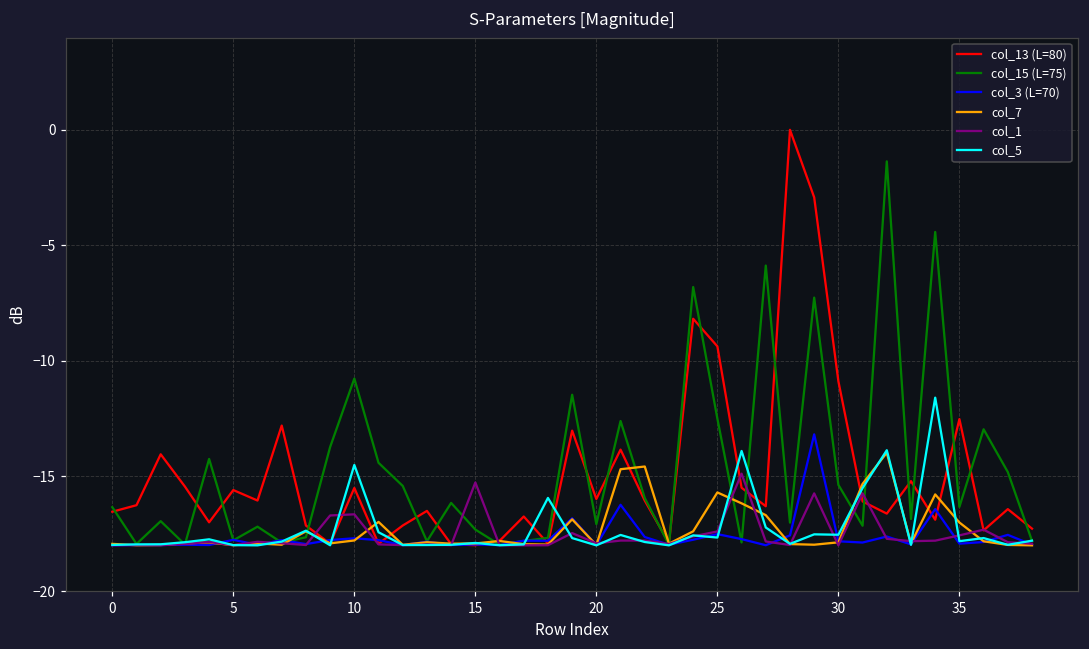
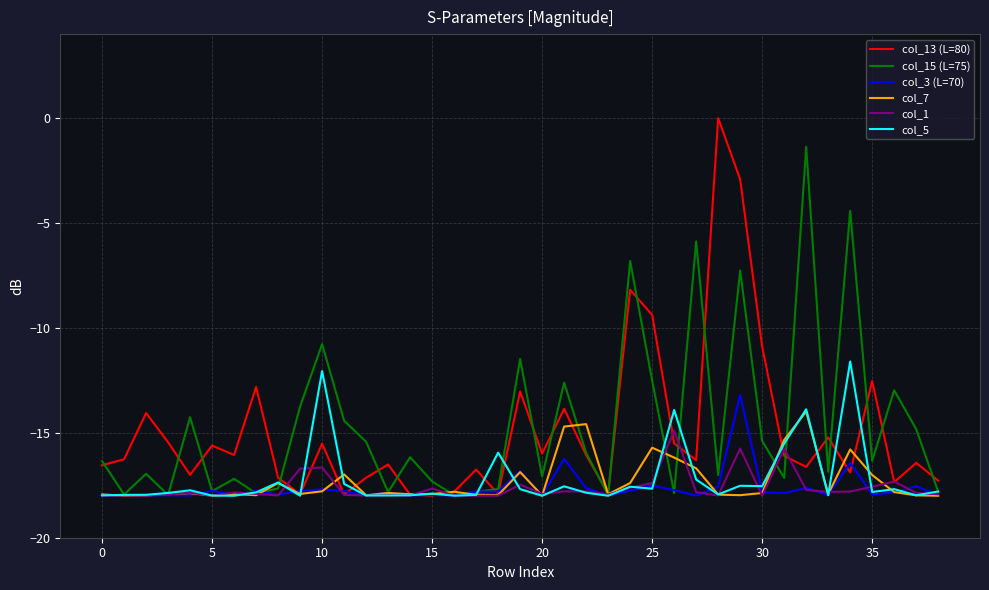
col_5, 10: -14.5 -> -12.1
col_1, 15: -15.3 -> -17.7
